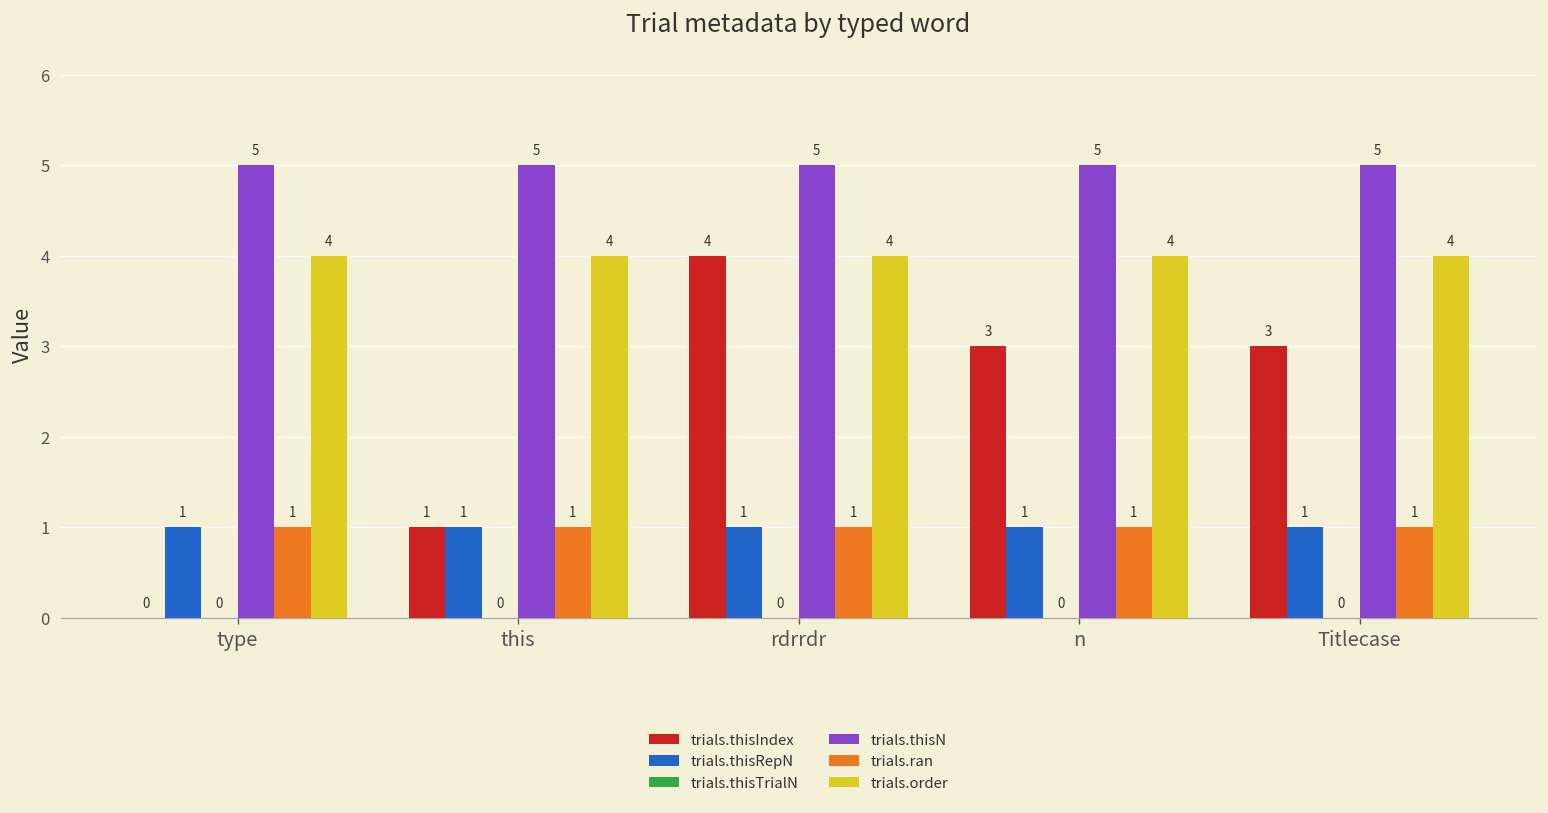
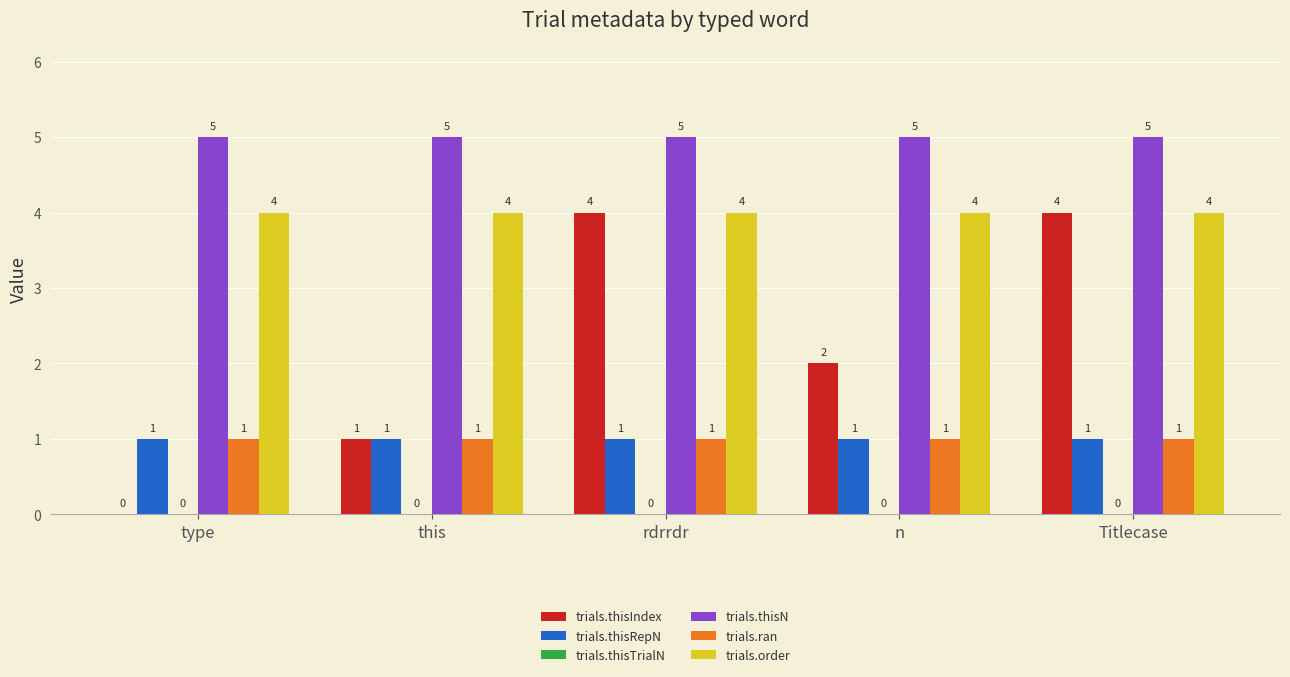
trials.thisIndex, n: 3 -> 2
trials.thisIndex, Titlecase: 3 -> 4
